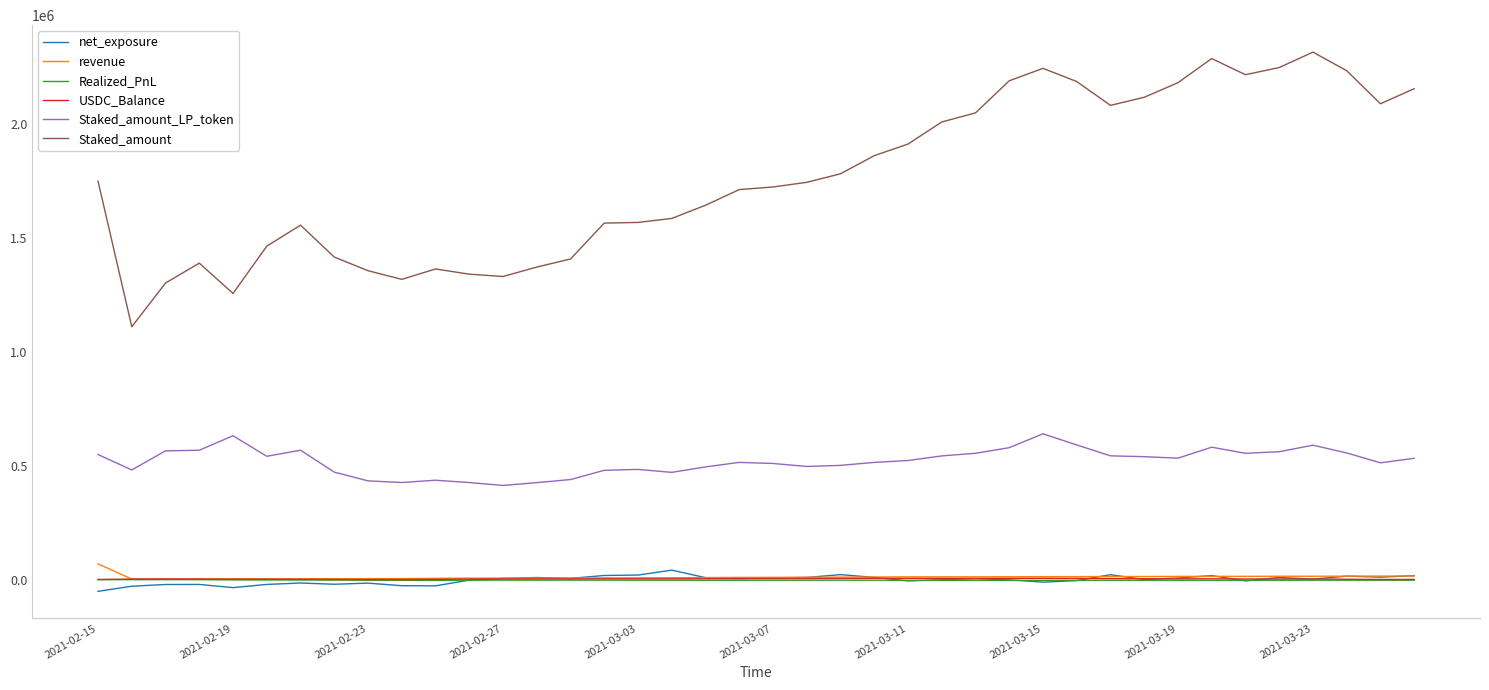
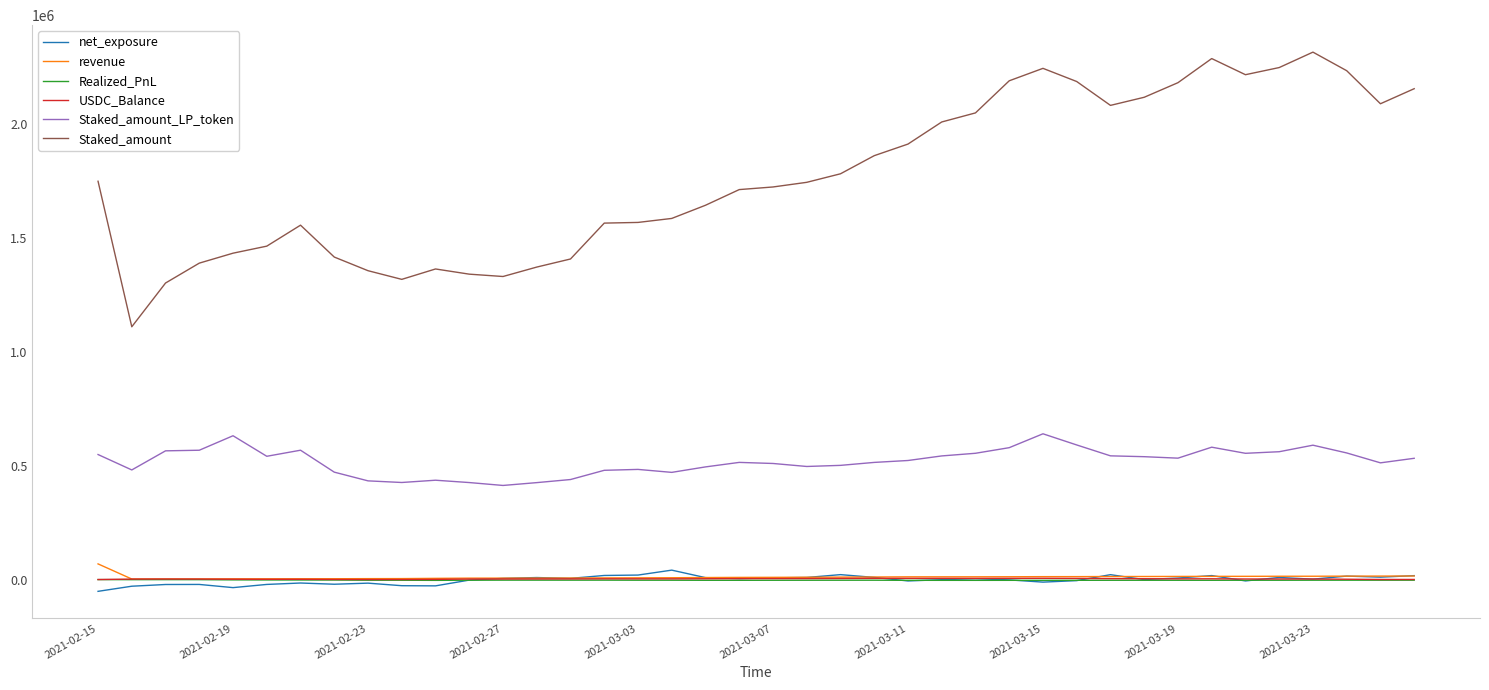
Staked_amount, 2021-02-19: 1260000 -> 1430000
